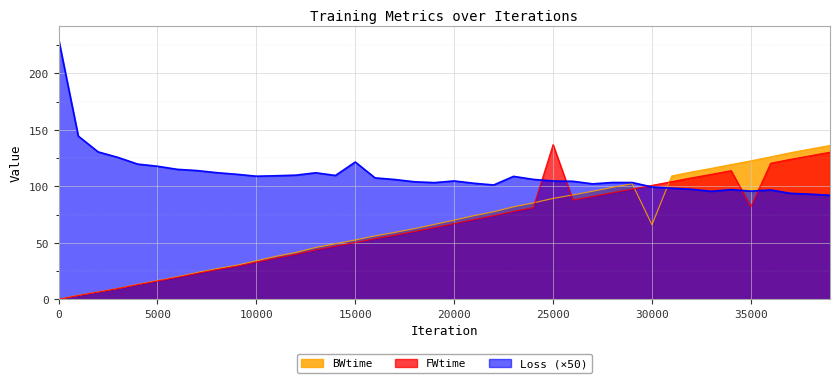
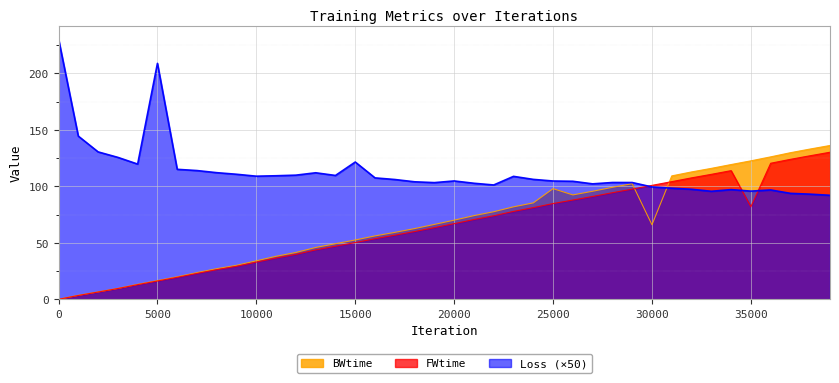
Loss (×50), 5000: 118 -> 209
BWtime, 25000: 89 -> 98
FWtime, 25000: 137 -> 85
